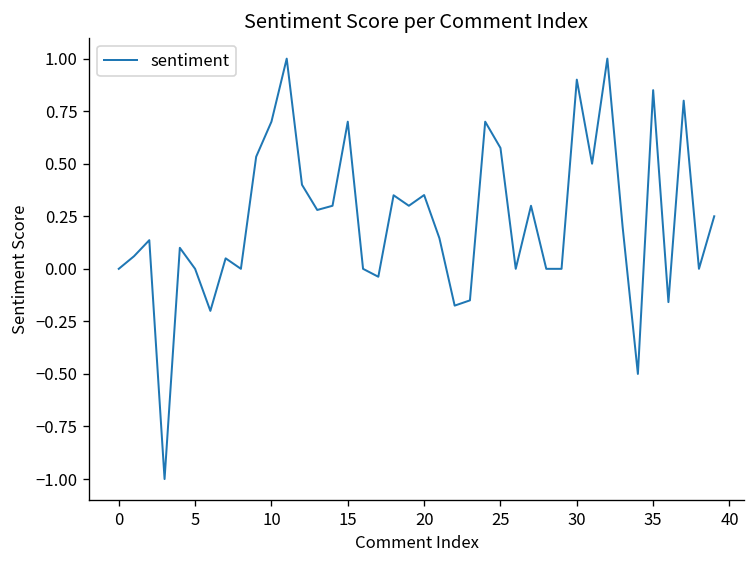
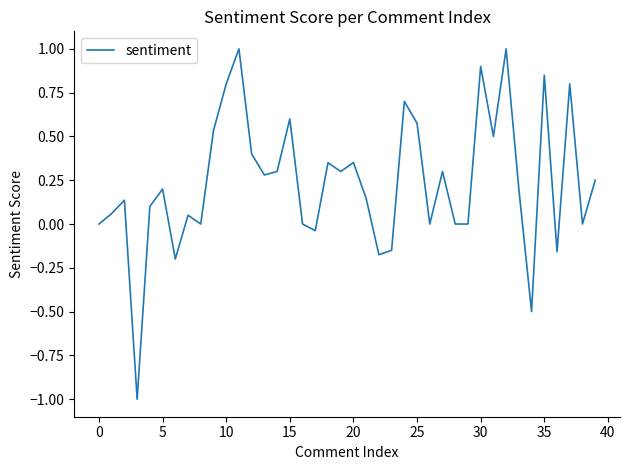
5: 0.0 -> 0.2
10: 0.7 -> 0.8
15: 0.7 -> 0.6
